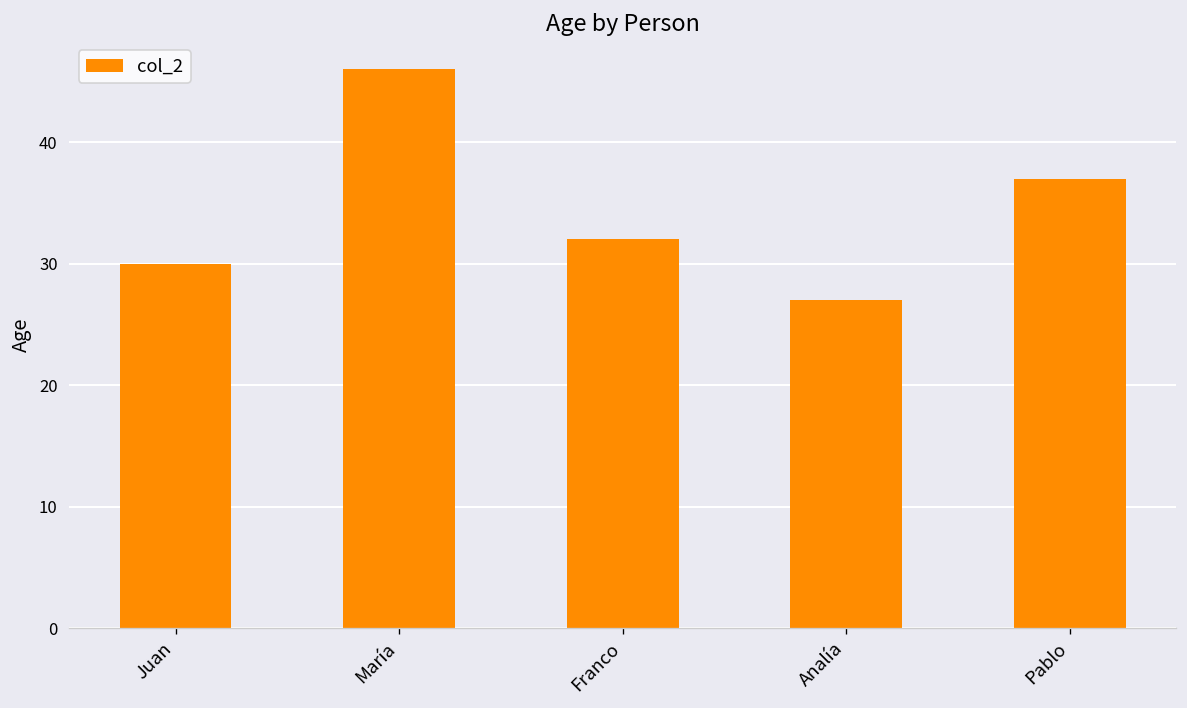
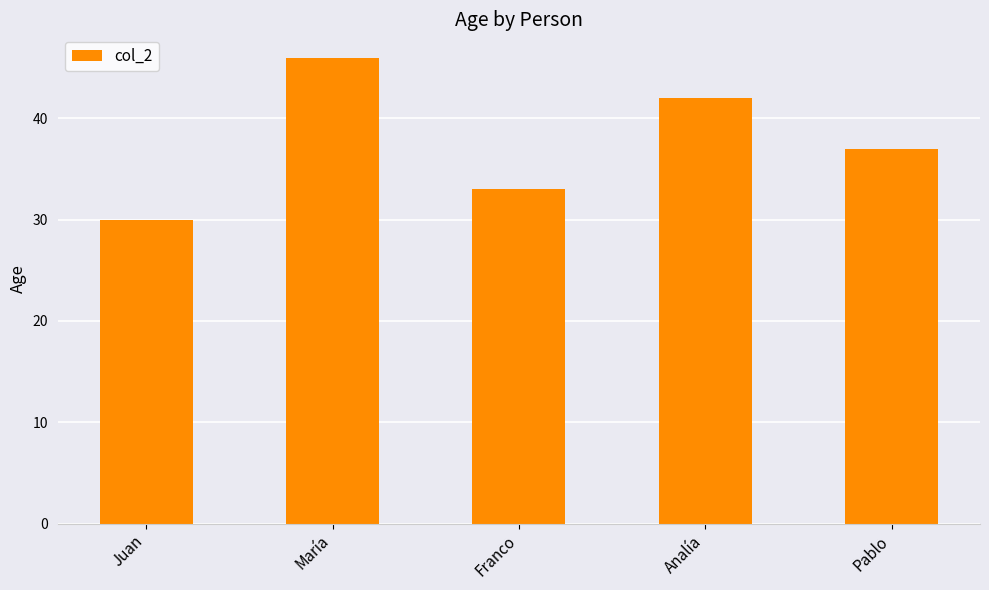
Franco: 32 -> 33
Analía: 27 -> 42
